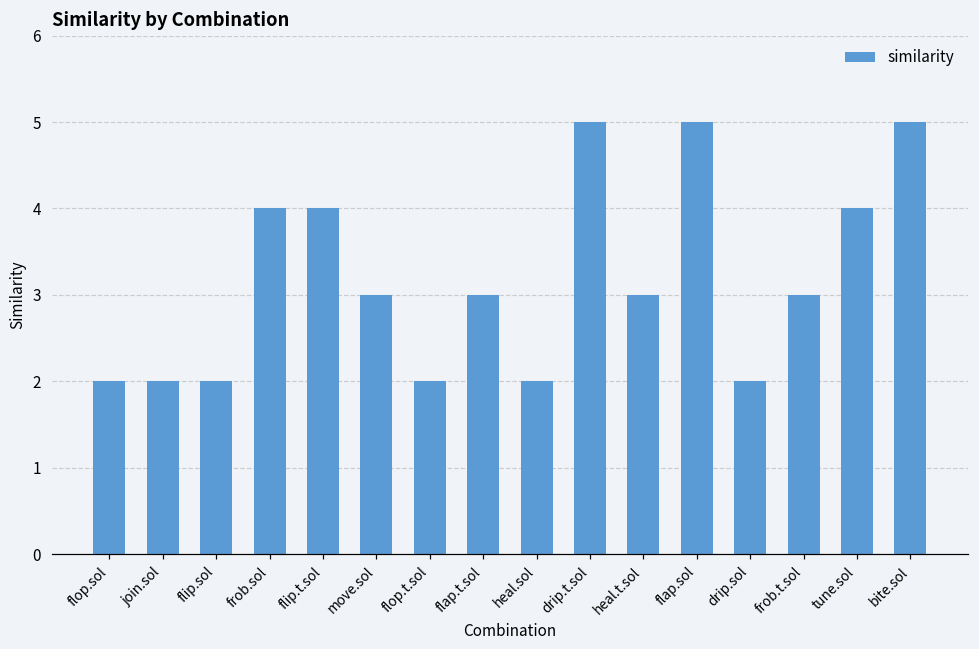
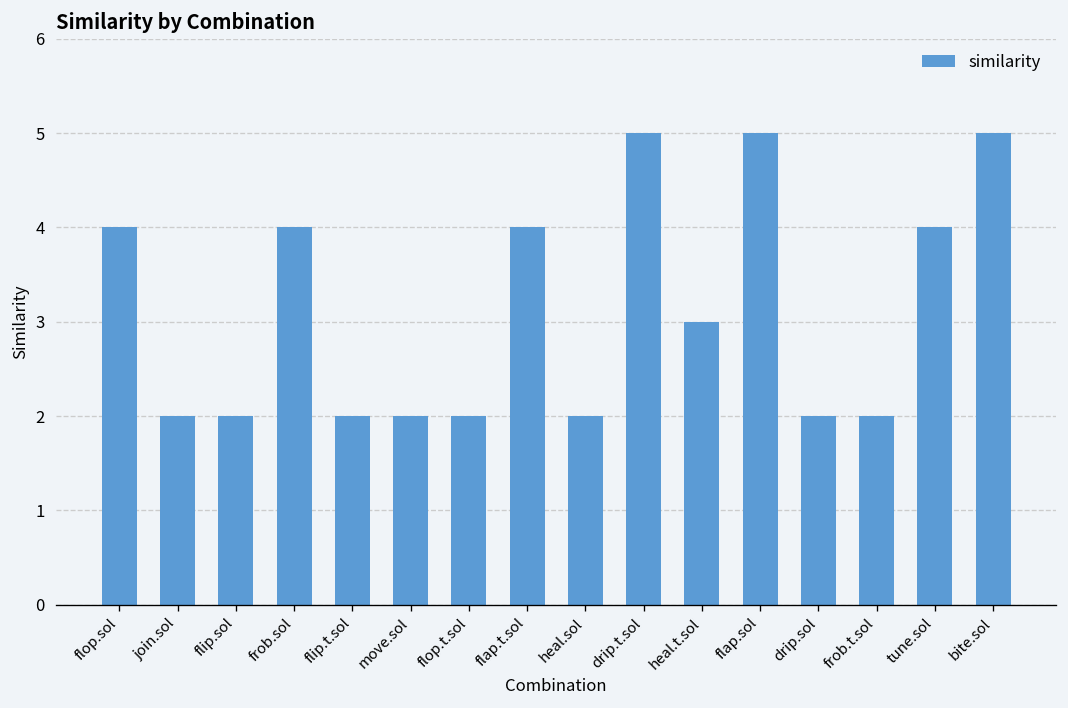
flop.sol: 2 -> 4
flip.t.sol: 4 -> 2
move.sol: 3 -> 2
flap.t.sol: 3 -> 4
frob.t.sol: 3 -> 2
